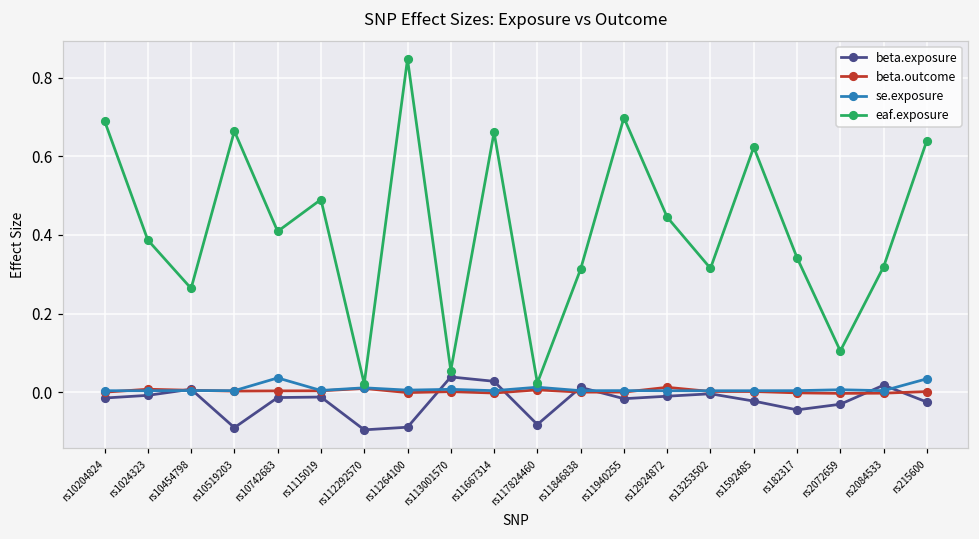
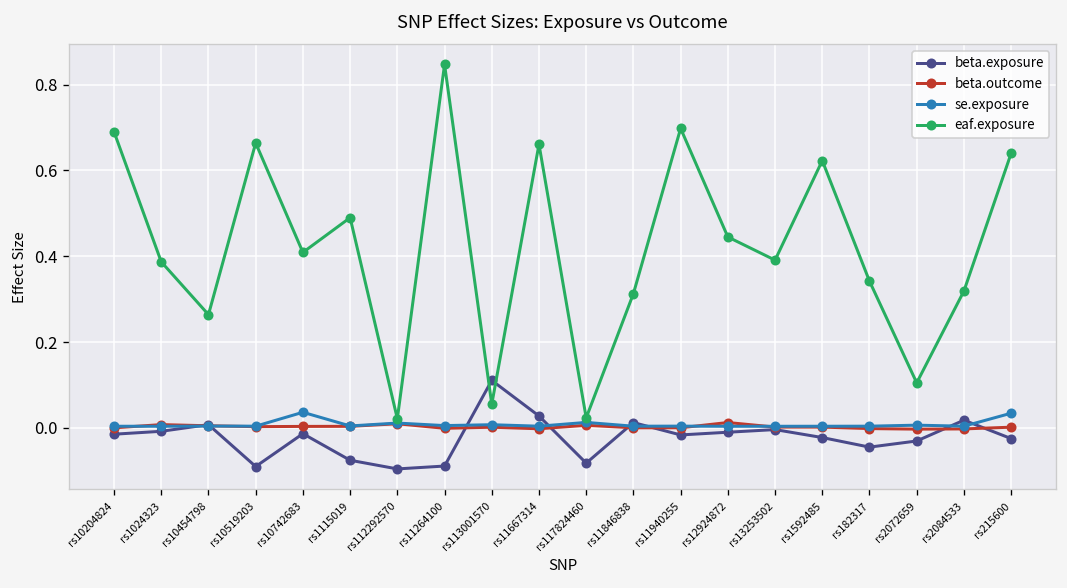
beta.exposure, rs1115019: -0.01 -> -0.08
beta.exposure, rs113001570: 0.04 -> 0.11
eaf.exposure, rs13253502: 0.32 -> 0.39
